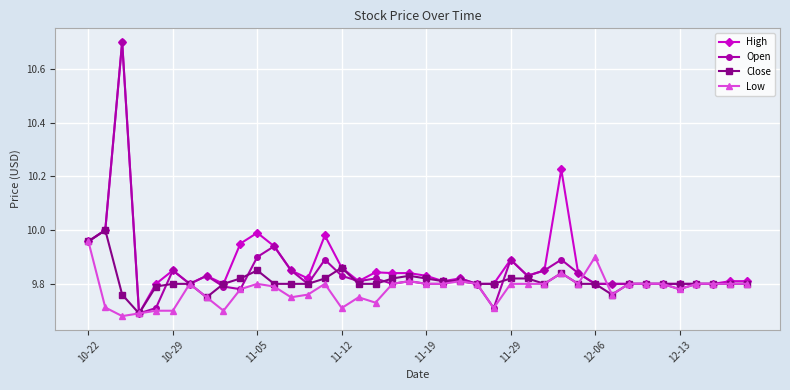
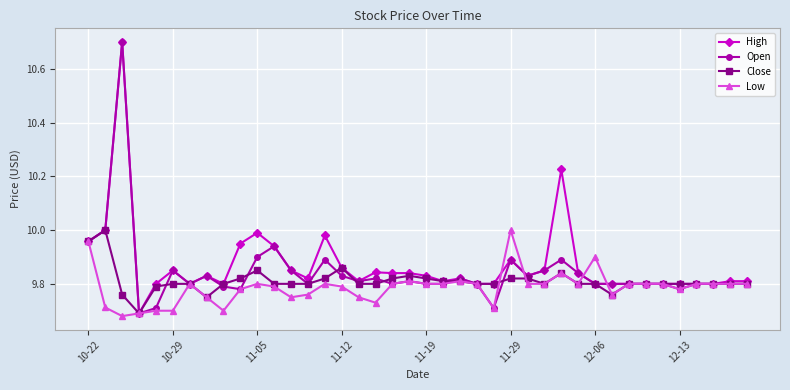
Low, 11-12: 9.71 -> 9.79
Low, 11-29: 9.8 -> 10.0
